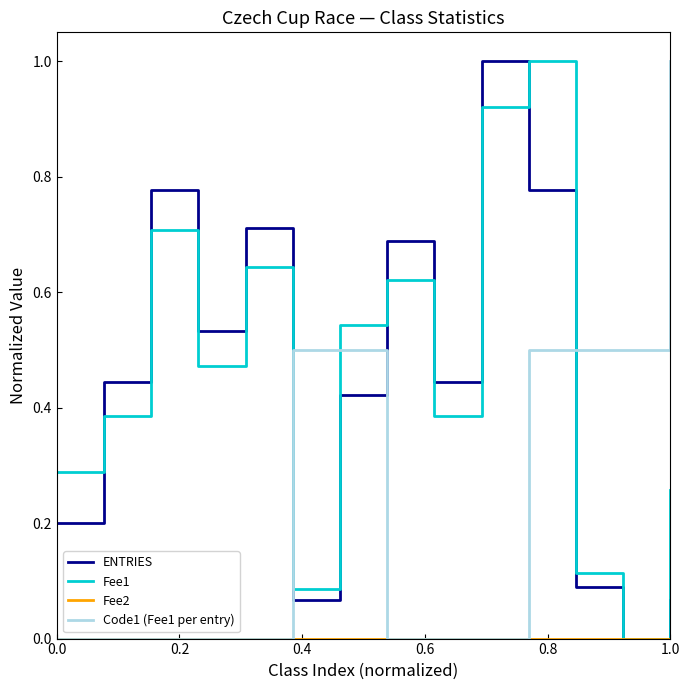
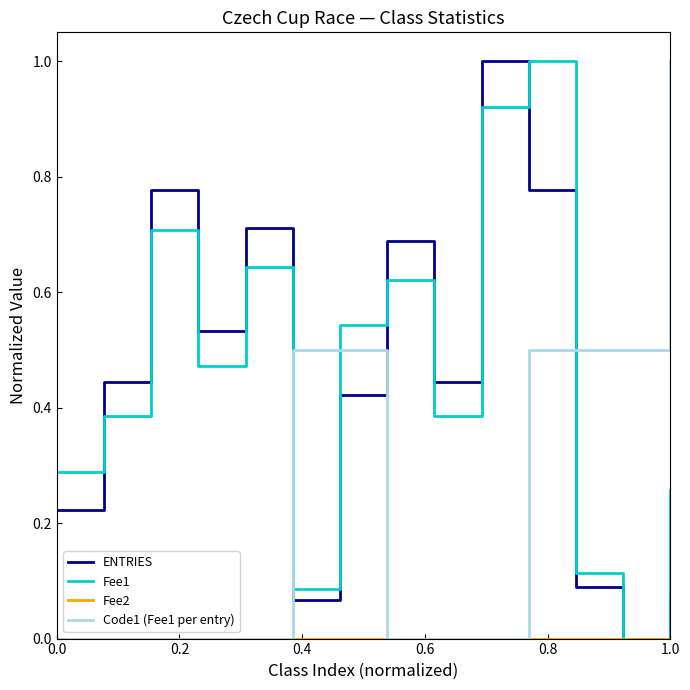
ENTRIES, 0.0: 0.20 -> 0.22
